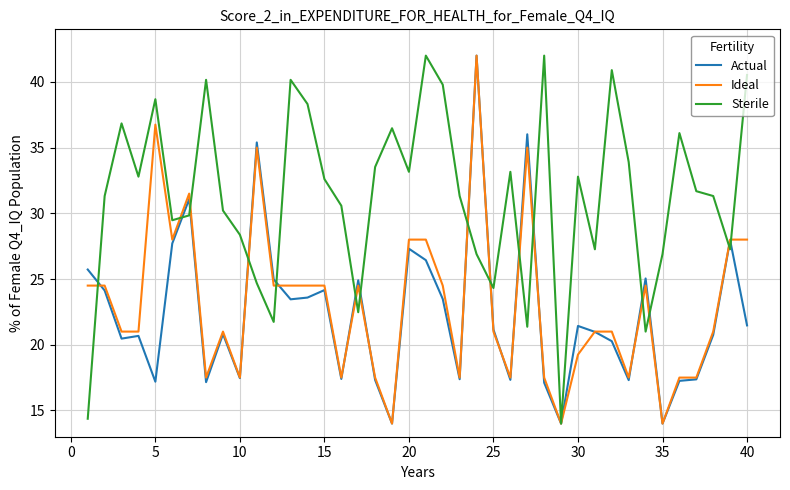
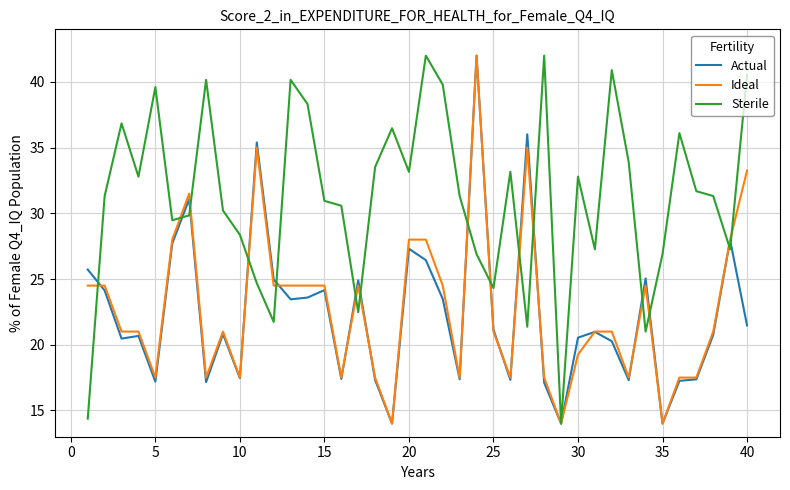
Ideal, 5: 36.8 -> 17.5
Sterile, 5: 38.7 -> 39.6
Sterile, 15: 32.6 -> 30.9
Actual, 30: 21.4 -> 20.5
Ideal, 40: 28.0 -> 33.3
